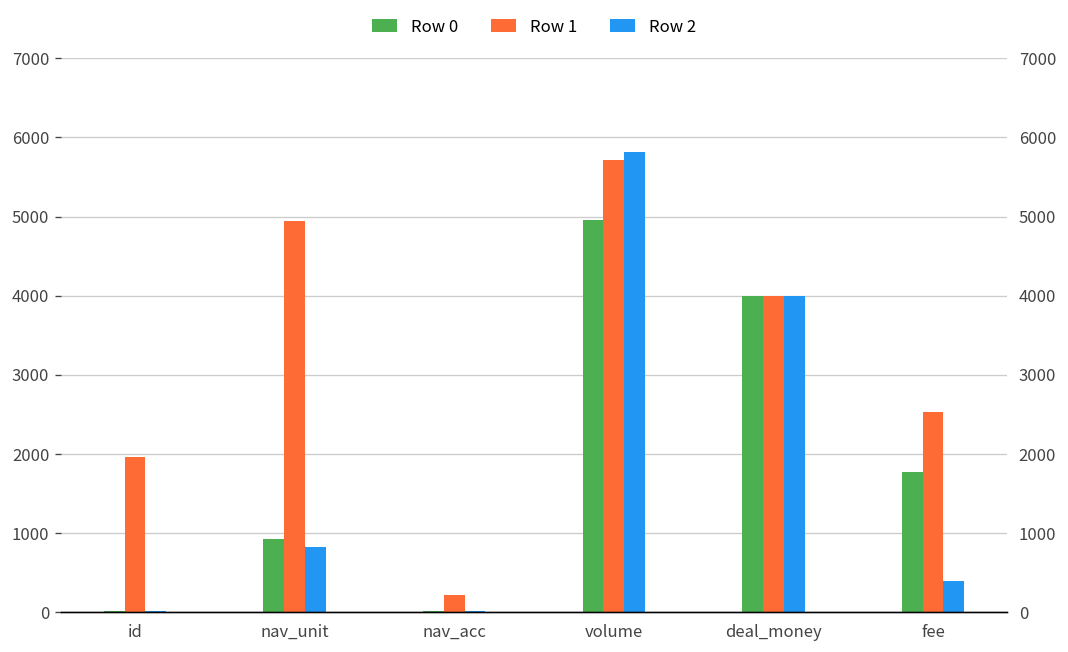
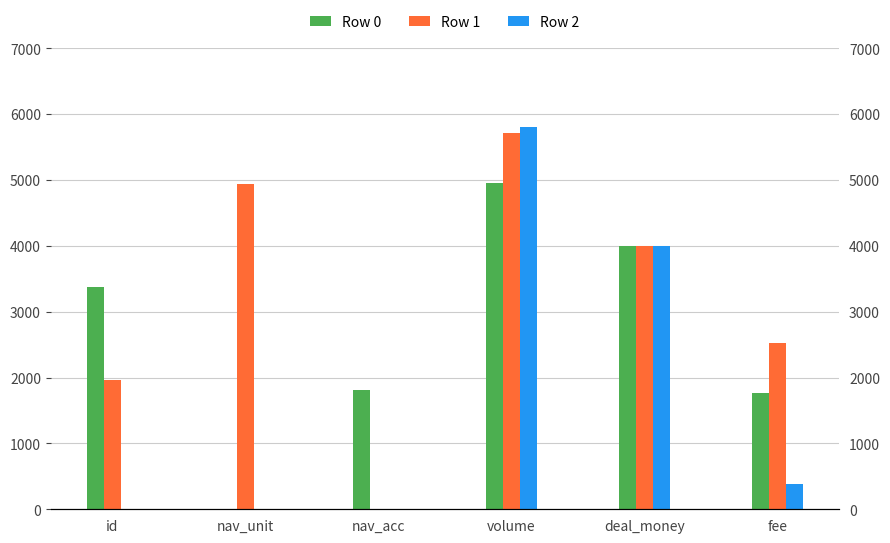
Row 0, id: 0 -> 3400
Row 0, nav_unit: 900 -> 0
Row 2, nav_unit: 800 -> 0
Row 0, nav_acc: 0 -> 1800
Row 1, nav_acc: 200 -> 0
